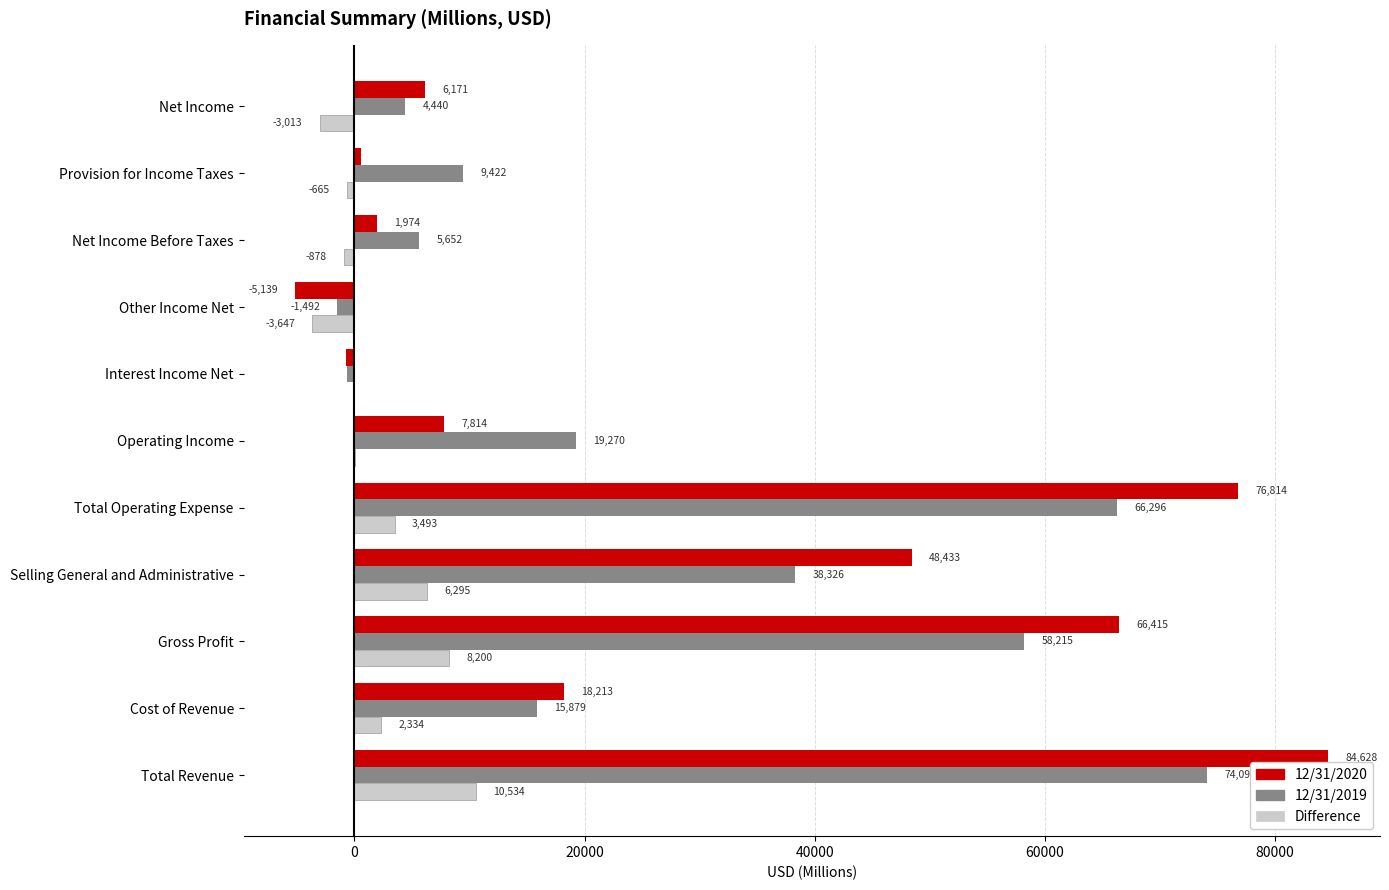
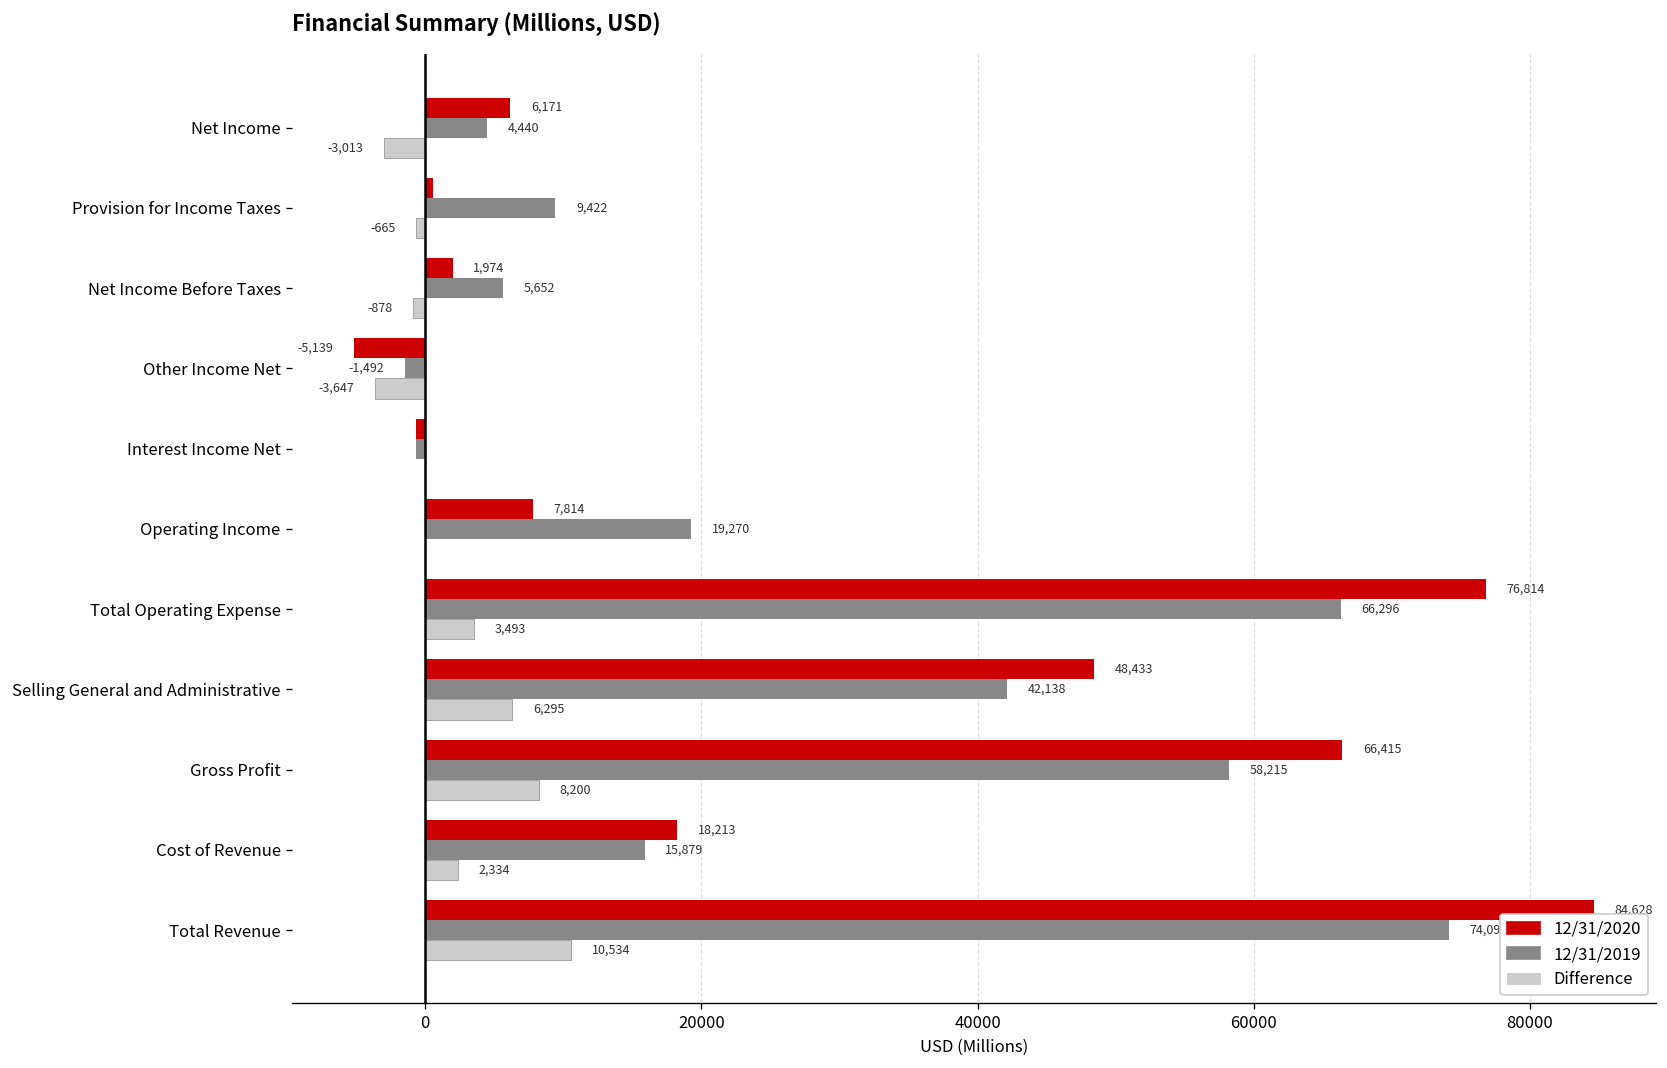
12/31/2019, Selling General and Administrative: 38,326 -> 42,138
